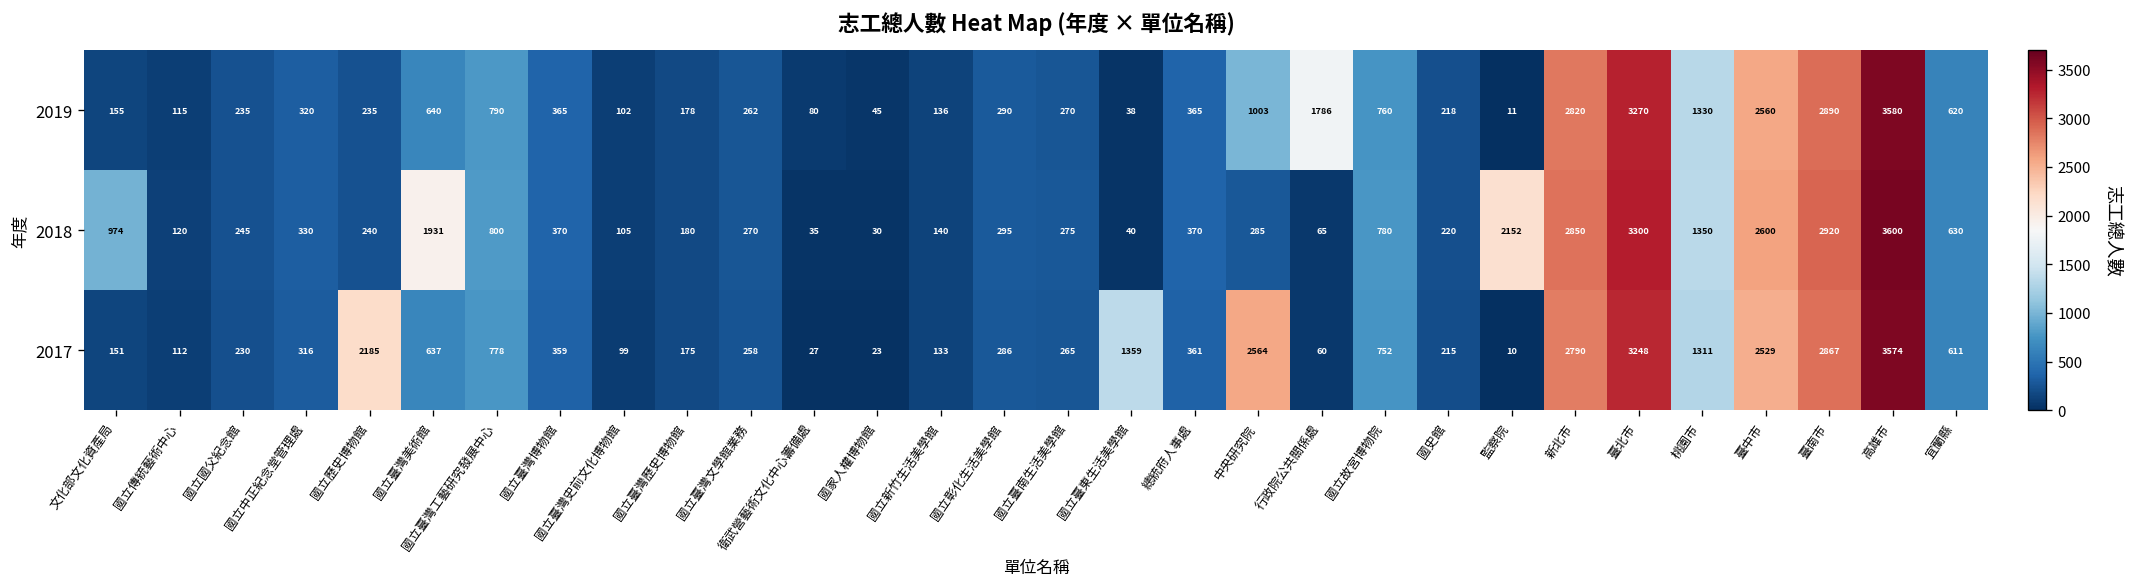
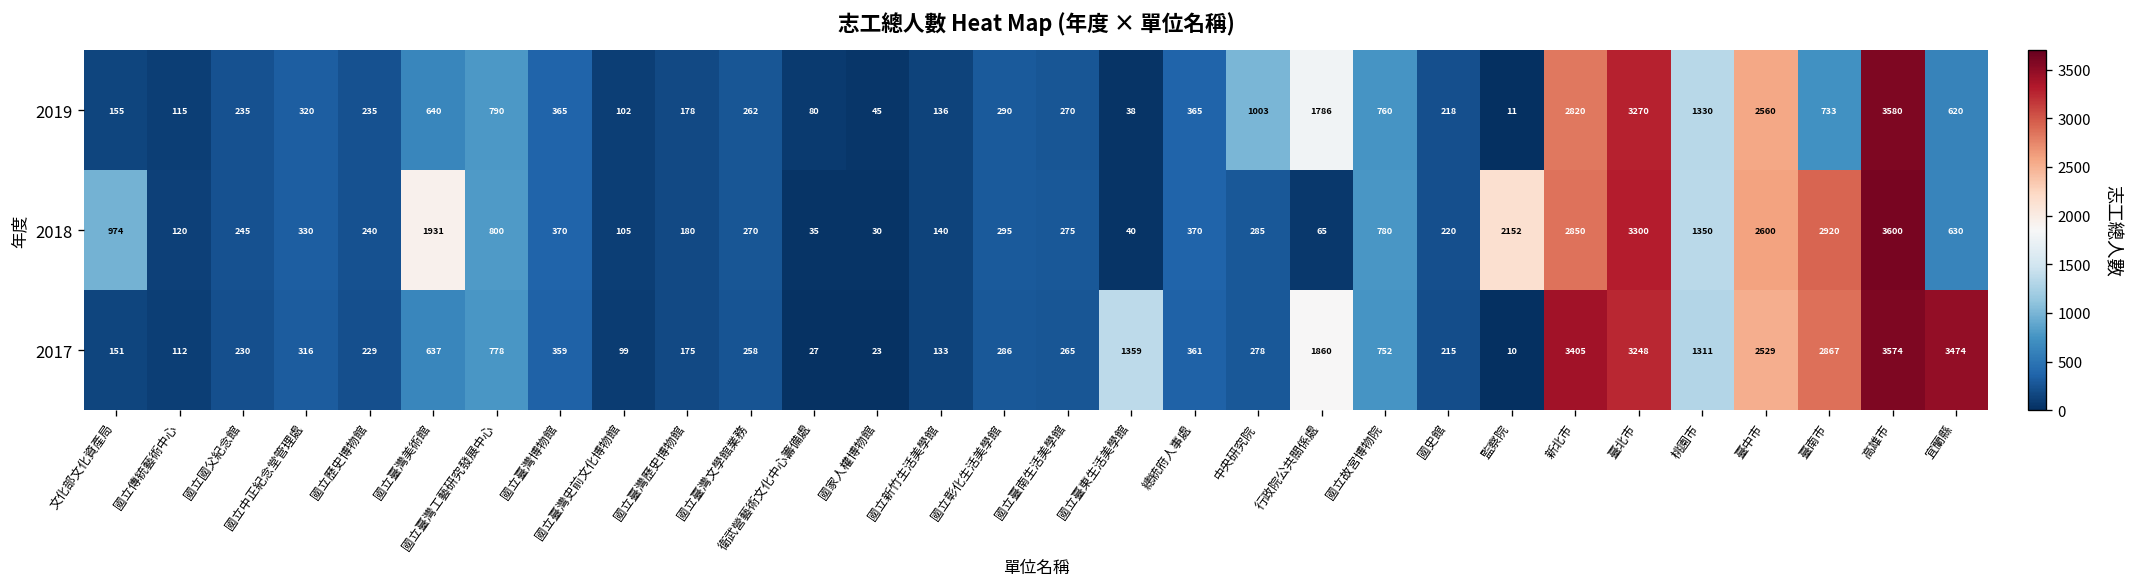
2019, 臺南市: 2890 -> 733
2017, 國立歷史博物館: 2185 -> 229
2017, 中央研究院: 2564 -> 278
2017, 行政院公共關係處: 60 -> 1860
2017, 新北巿: 2790 -> 3405
2017, 宜蘭縣: 611 -> 3474
